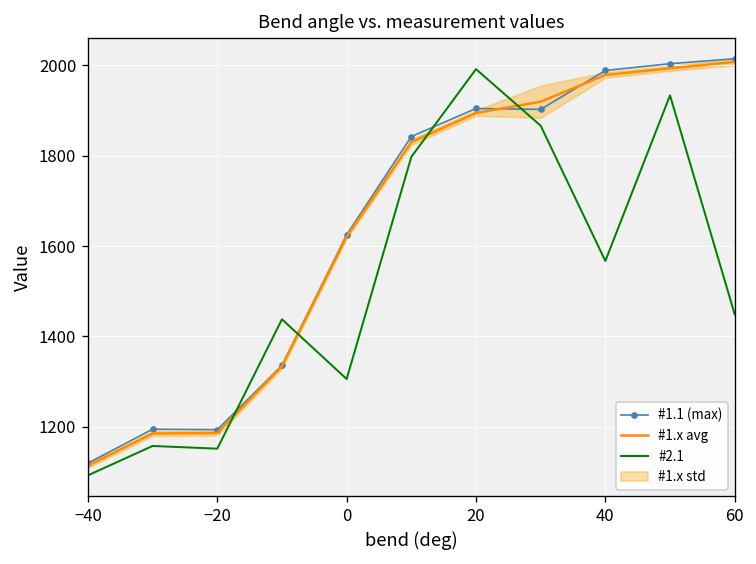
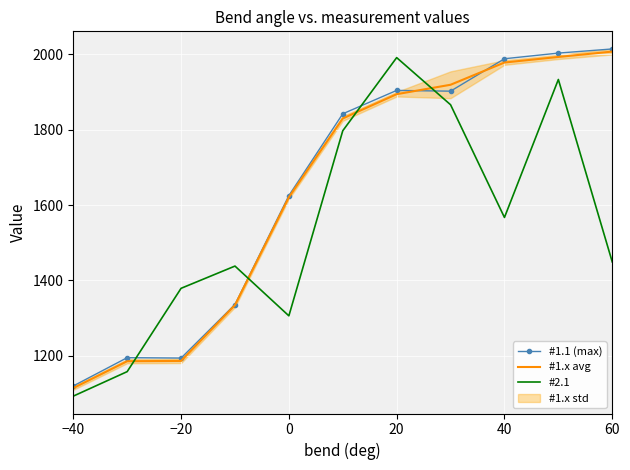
#2.1, −20: 1150 -> 1380
